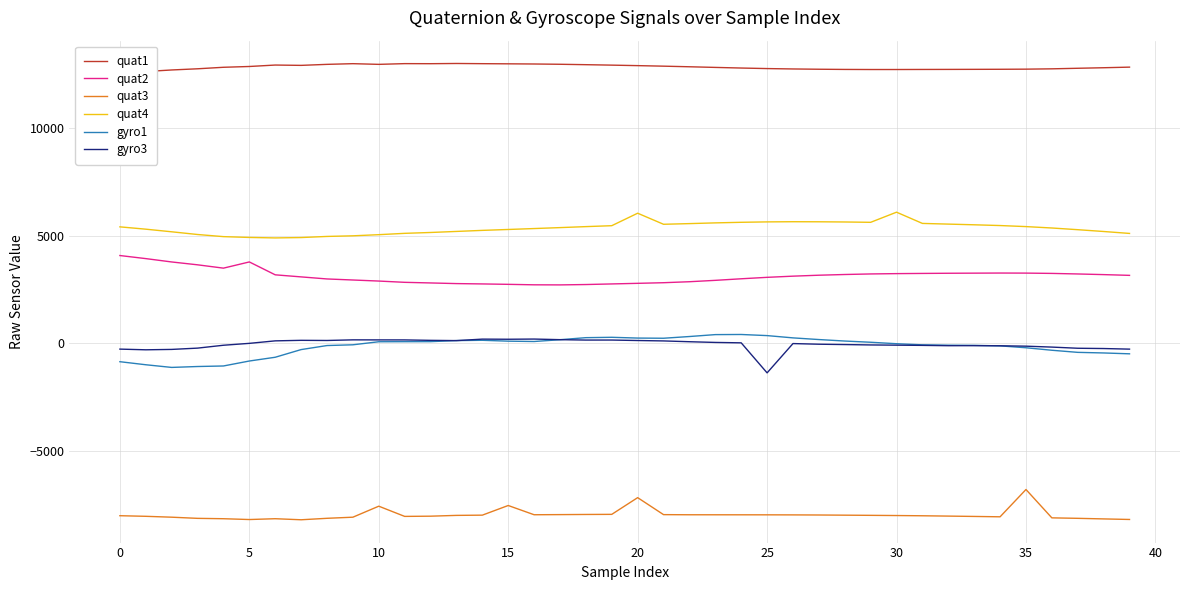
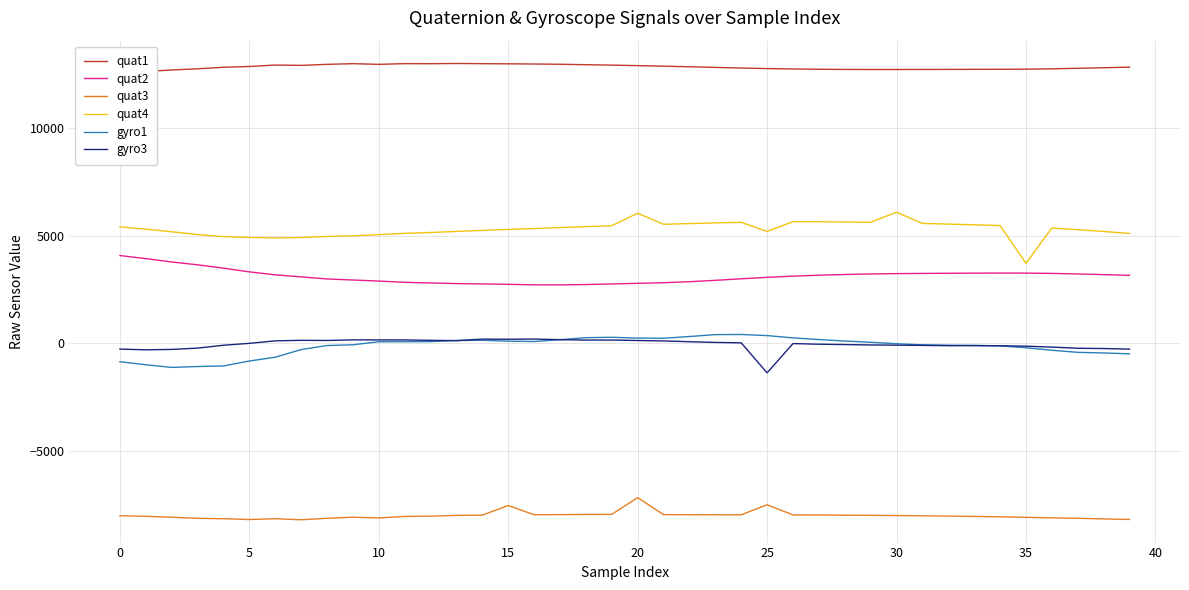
quat2, 5: 3800 -> 3300
quat3, 10: -7600 -> -8100
quat3, 25: -8000 -> -7500
quat4, 25: 5600 -> 5200
quat3, 35: -6800 -> -8100
quat4, 35: 5400 -> 3700
